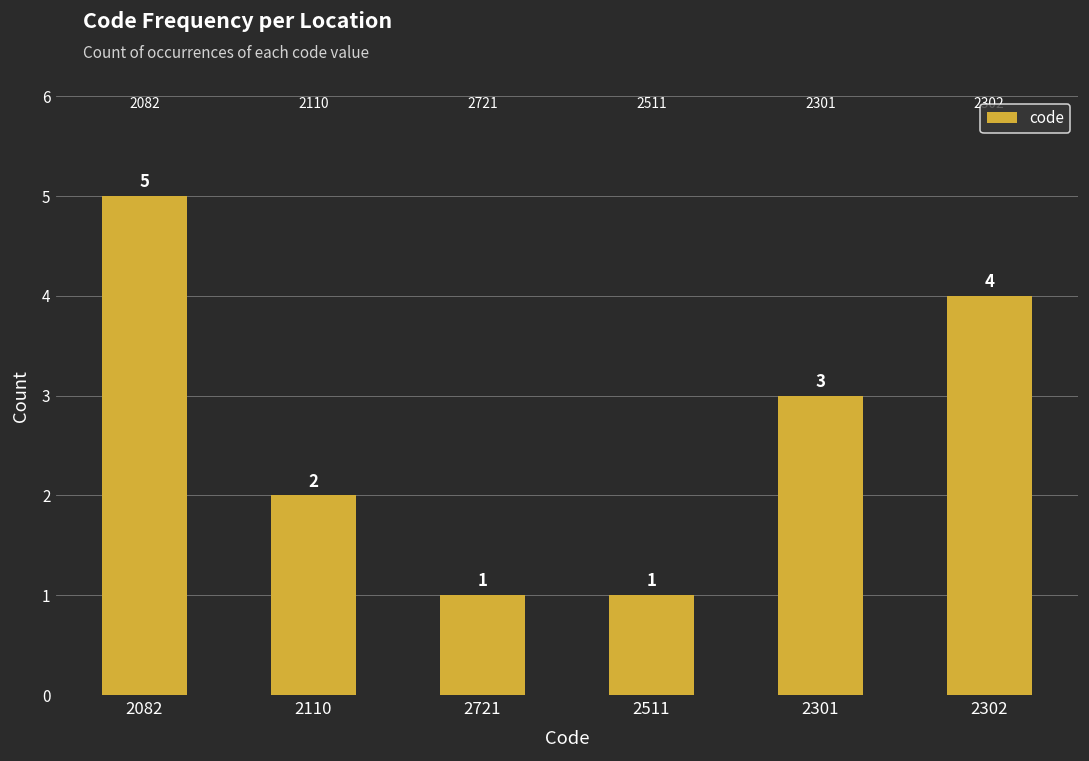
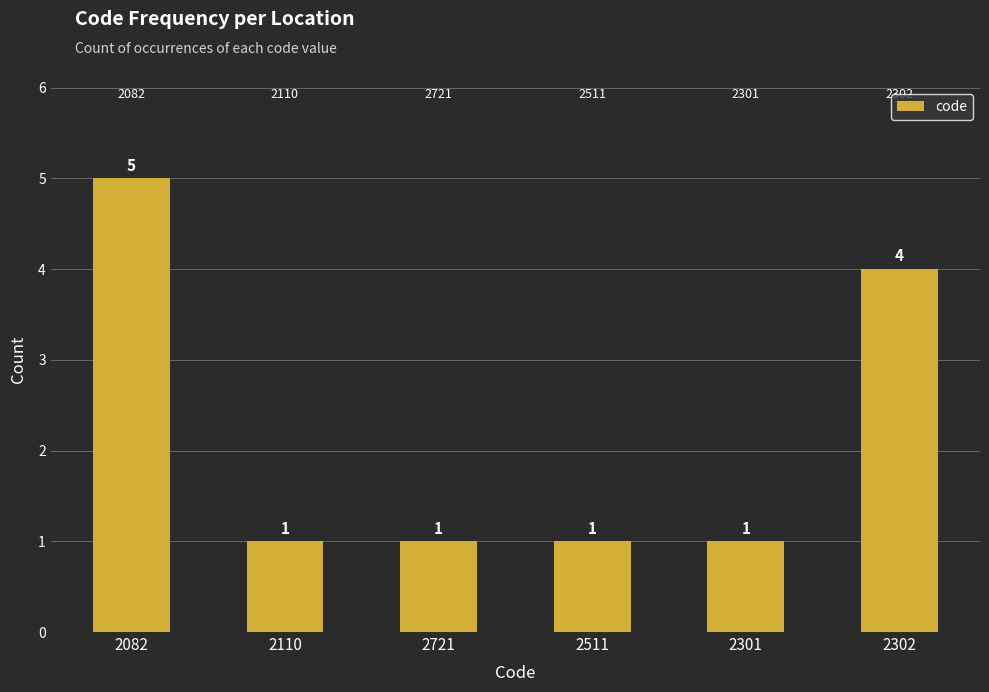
2110: 2 -> 1
2301: 3 -> 1
